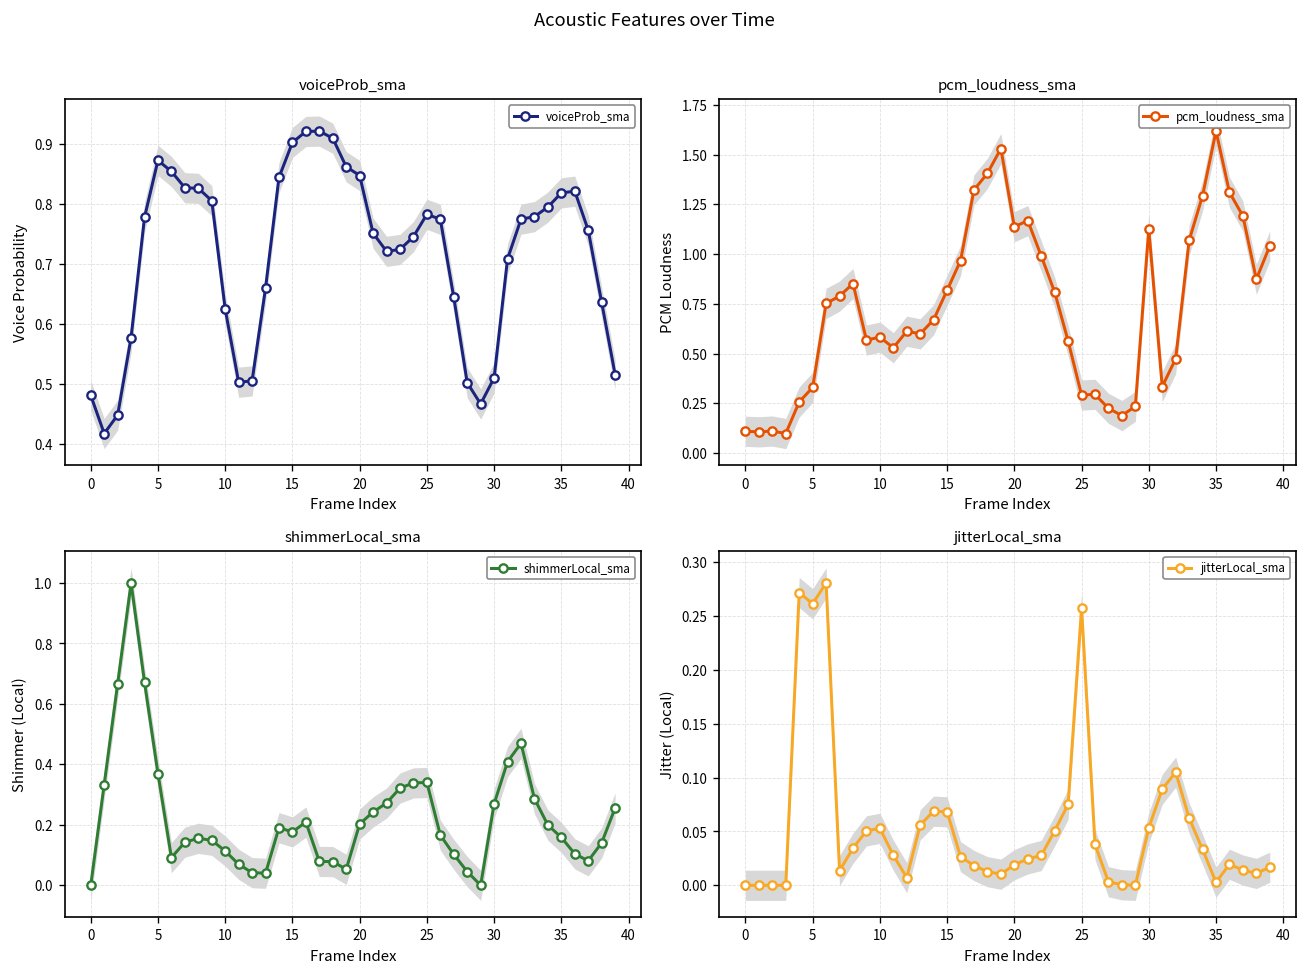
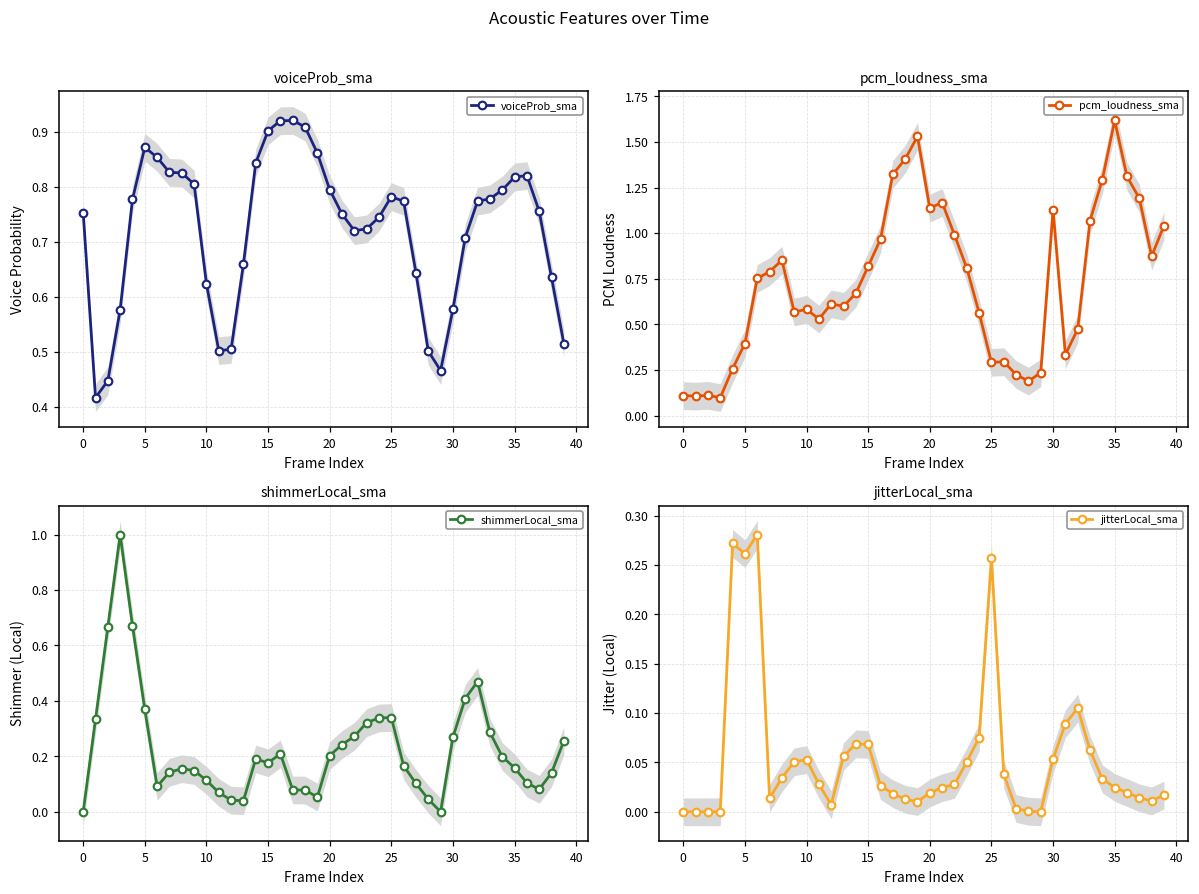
voiceProb_sma, voiceProb_sma, 0: 0.48 -> 0.75
voiceProb_sma, voiceProb_sma, 20: 0.85 -> 0.80
voiceProb_sma, voiceProb_sma, 30: 0.51 -> 0.58
pcm_loudness_sma, pcm_loudness_sma, 5: 0.33 -> 0.40
jitterLocal_sma, jitterLocal_sma, 35: 0.00 -> 0.02
